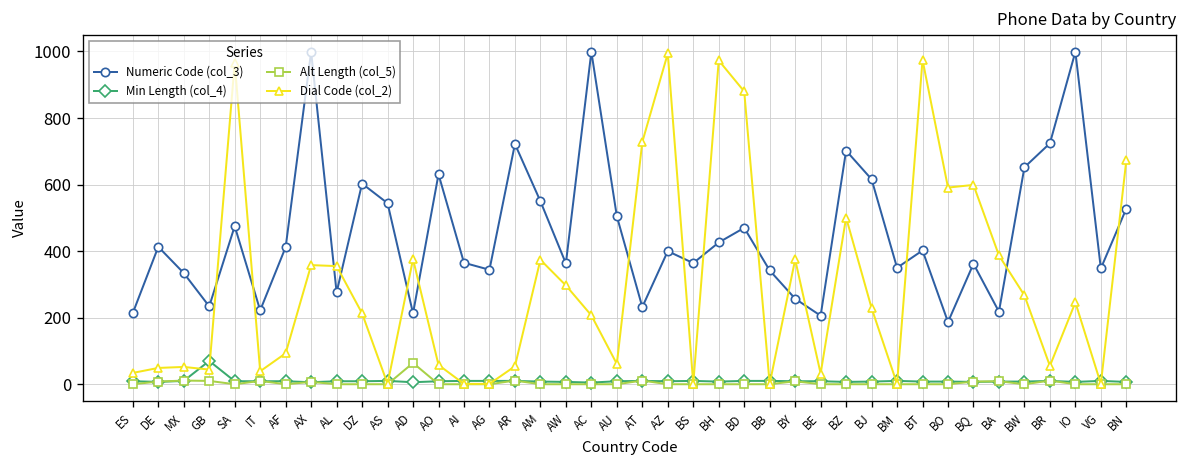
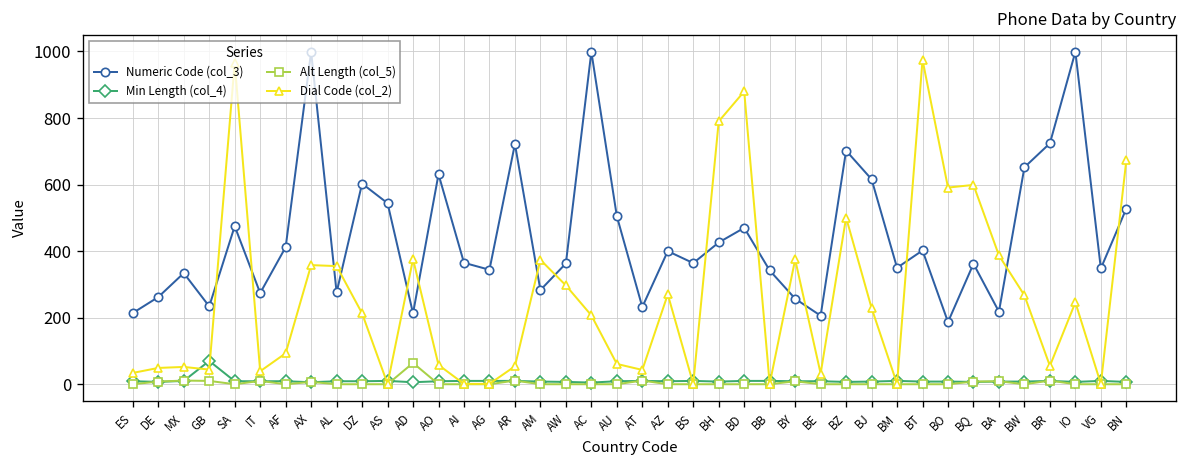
Numeric Code (col_3), DE: 410 -> 260
Numeric Code (col_3), IT: 220 -> 270
Numeric Code (col_3), AM: 550 -> 280
Dial Code (col_2), AT: 730 -> 40
Dial Code (col_2), AZ: 990 -> 270
Dial Code (col_2), BH: 970 -> 790
